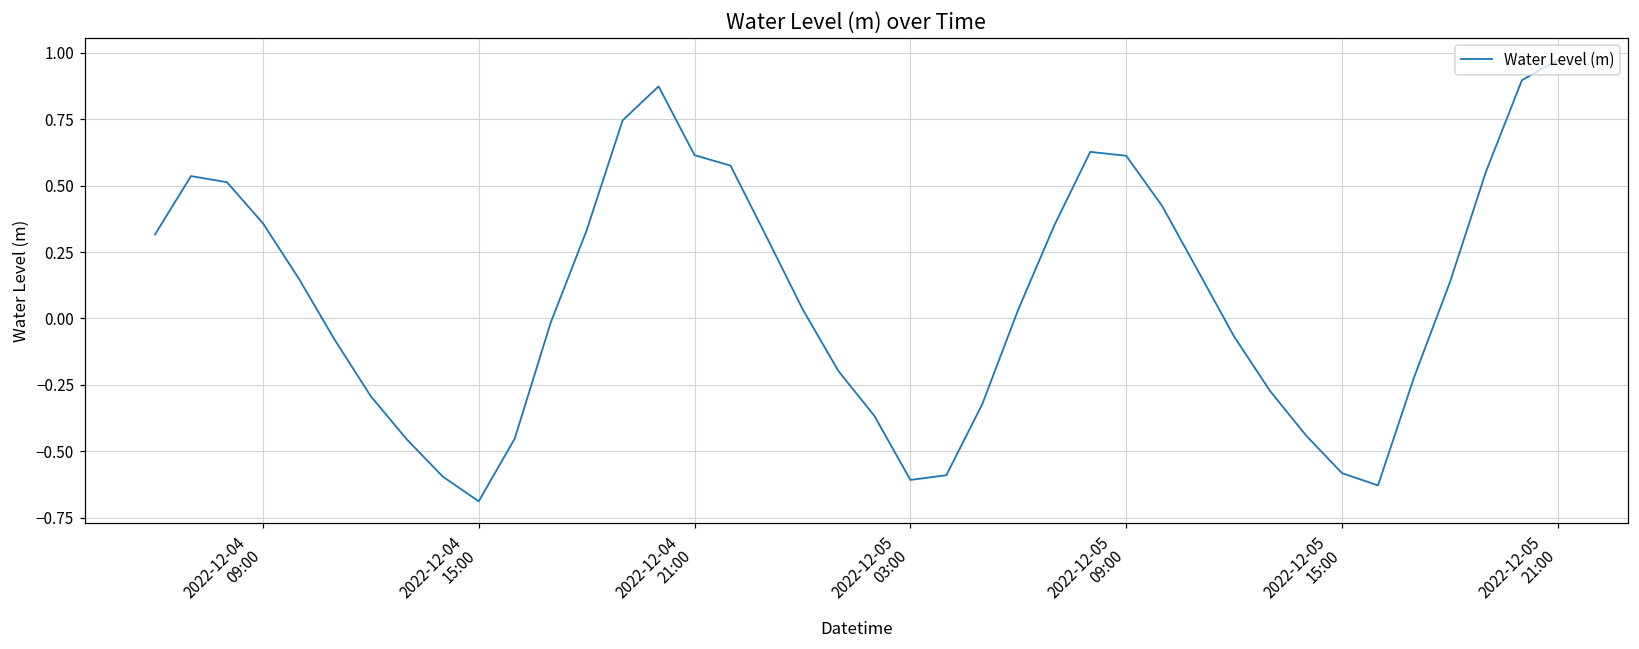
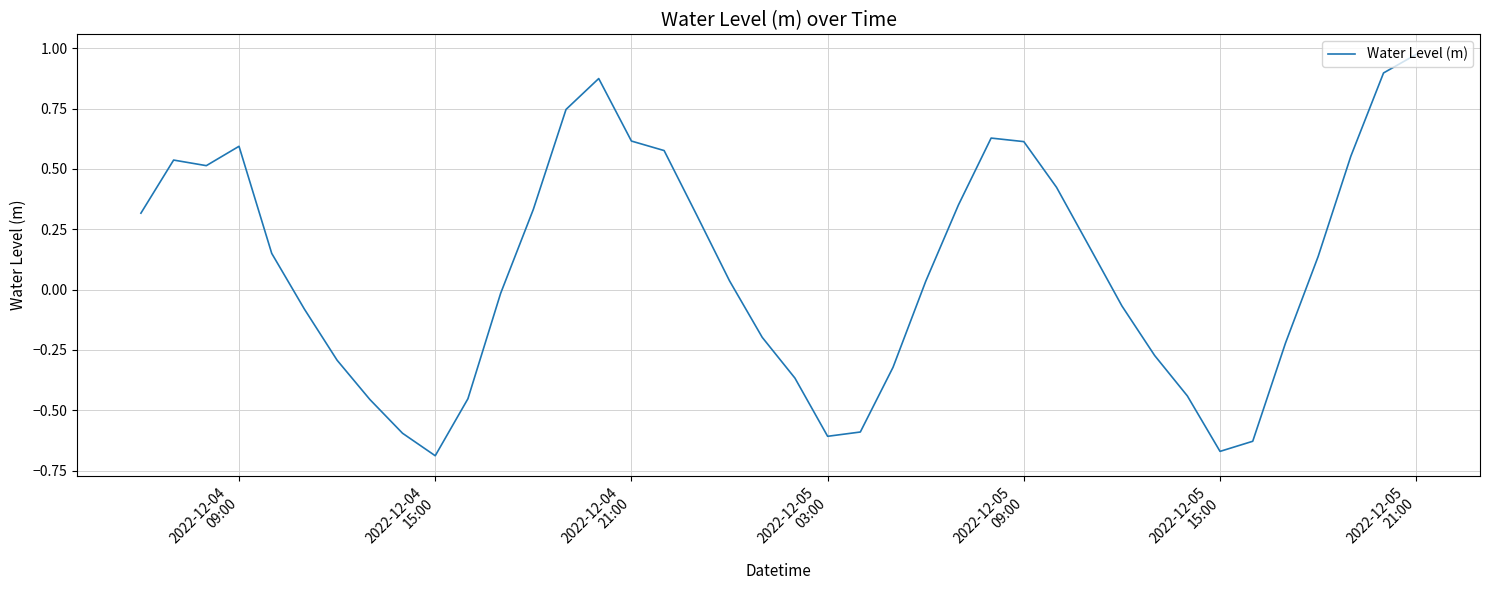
2022-12-04 09:00: 0.36 -> 0.59
2022-12-05 15:00: -0.58 -> -0.67
